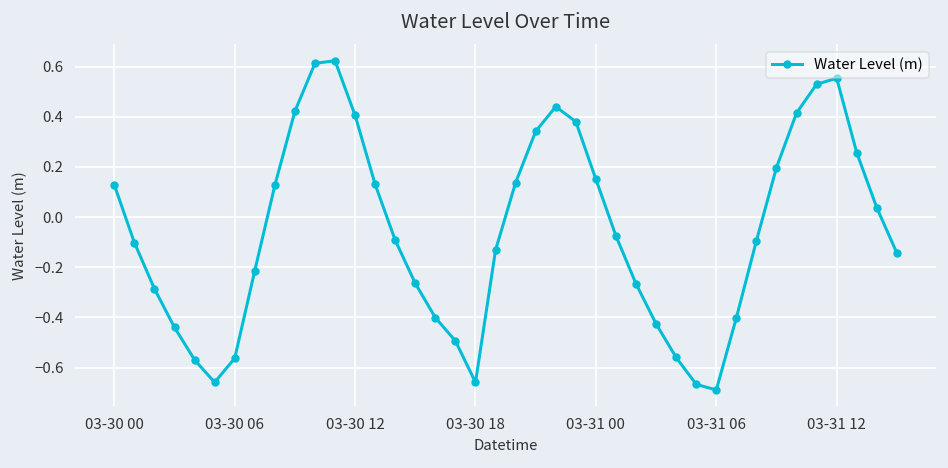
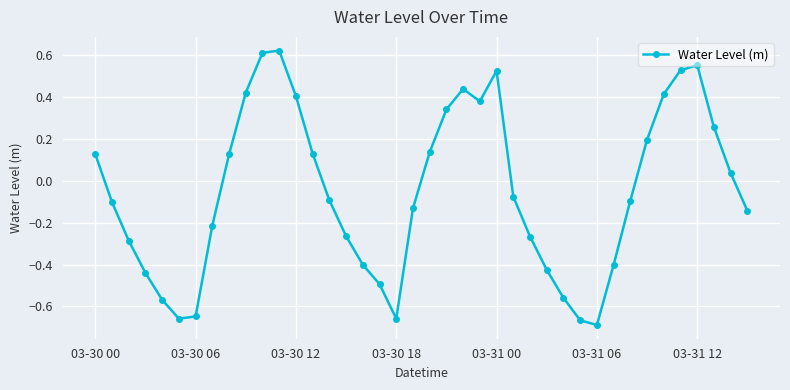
03-30 06: -0.56 -> -0.65
03-31 00: 0.15 -> 0.53
